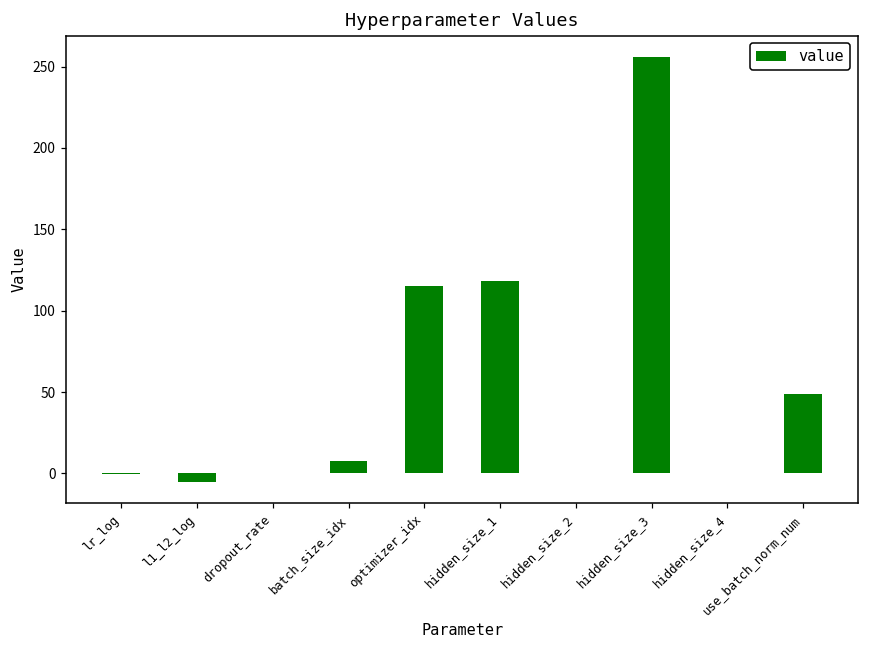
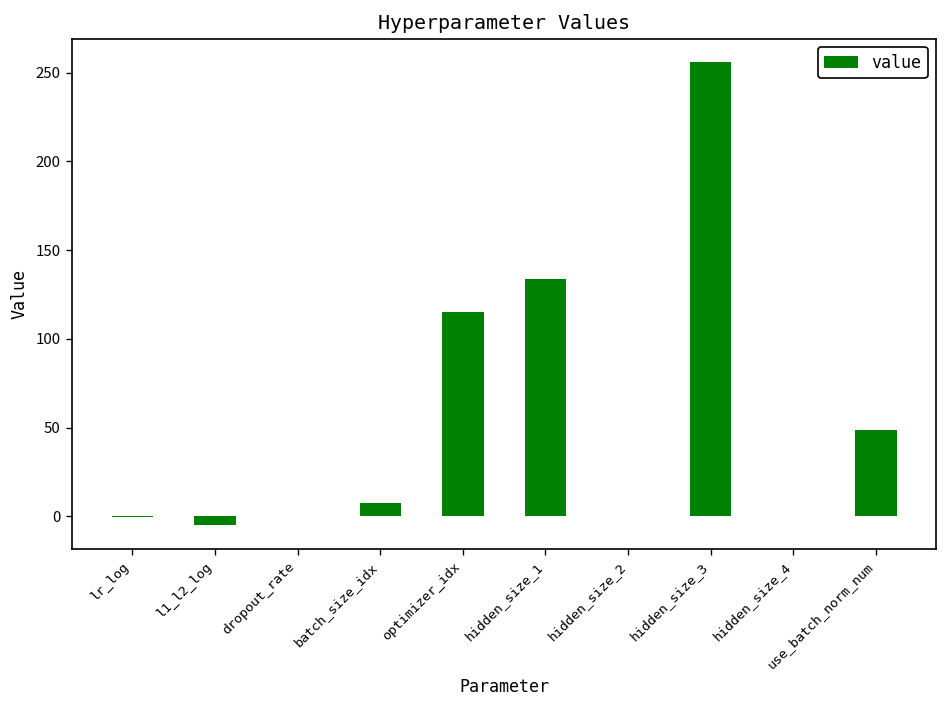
hidden_size_1: 118 -> 134
